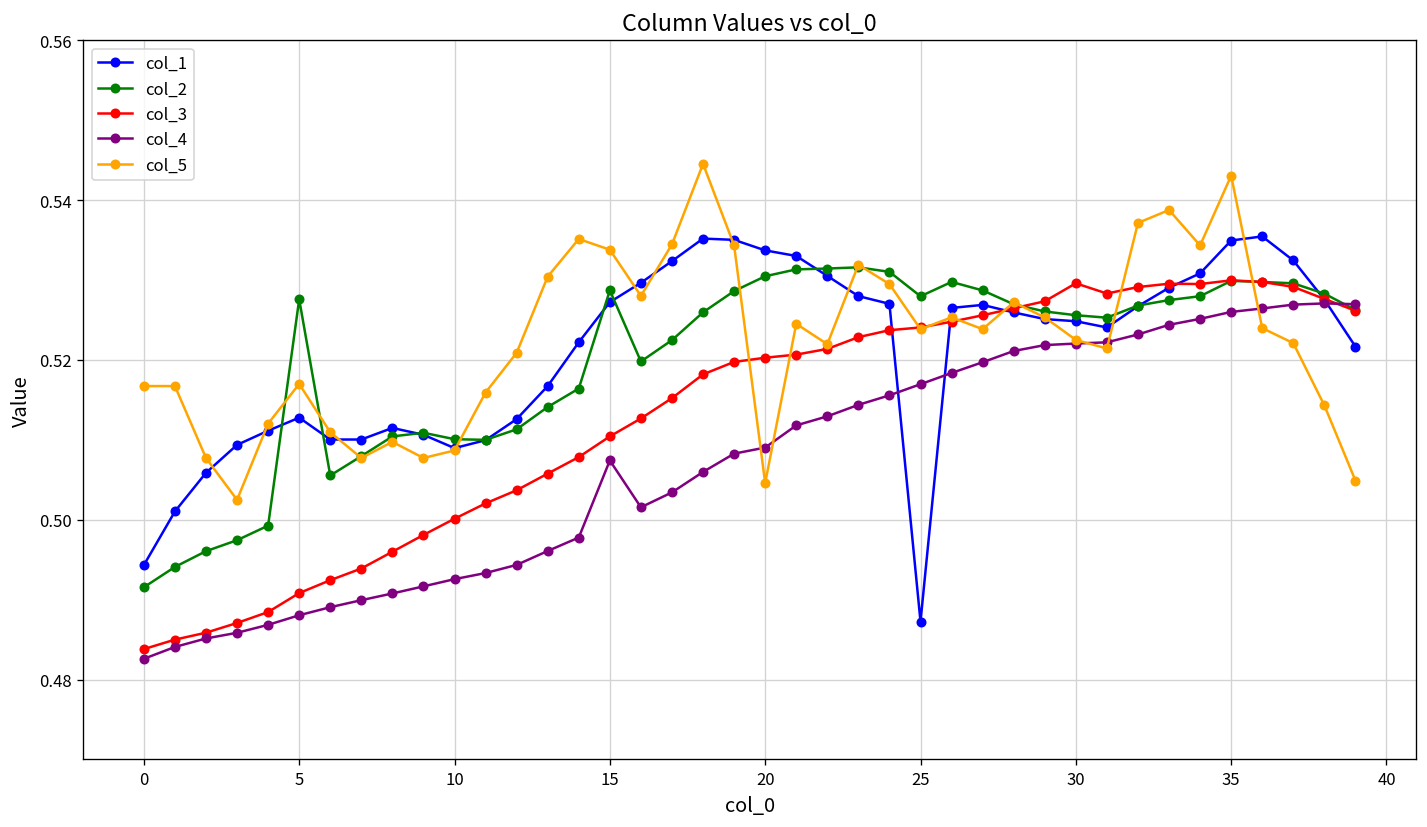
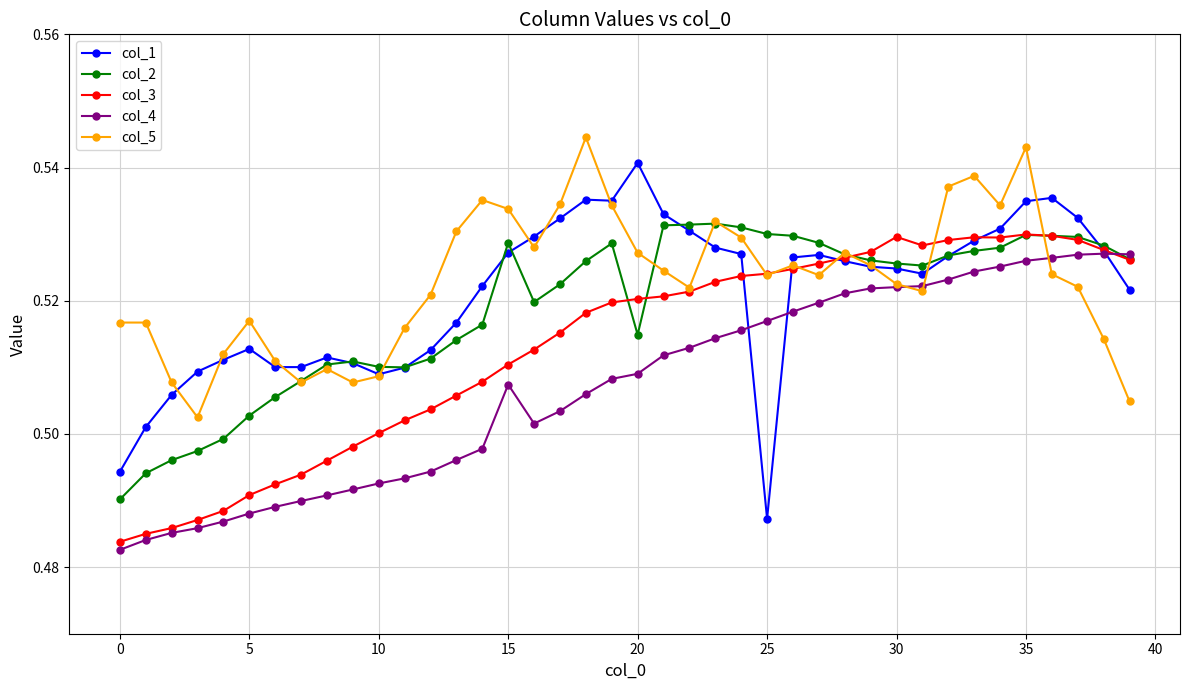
col_2, 0: 0.492 -> 0.490
col_2, 5: 0.528 -> 0.503
col_1, 20: 0.534 -> 0.541
col_2, 20: 0.530 -> 0.515
col_5, 20: 0.505 -> 0.527
col_2, 25: 0.528 -> 0.530
